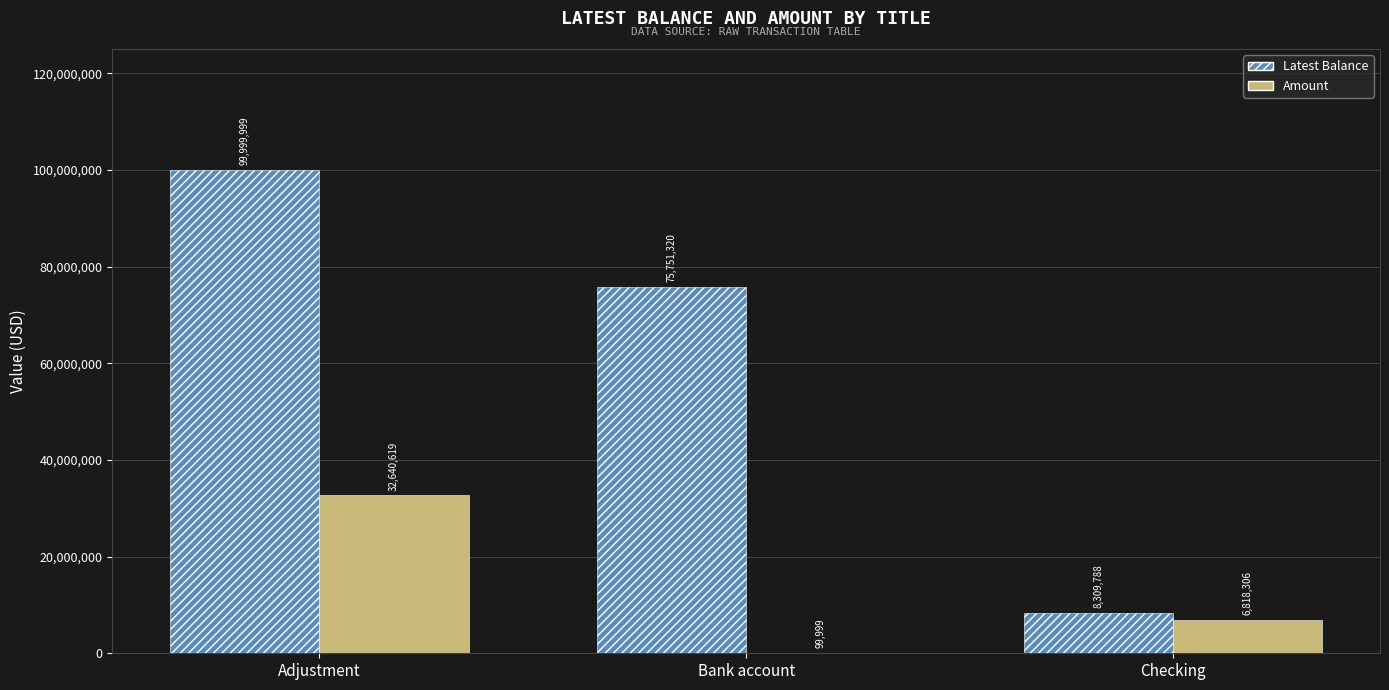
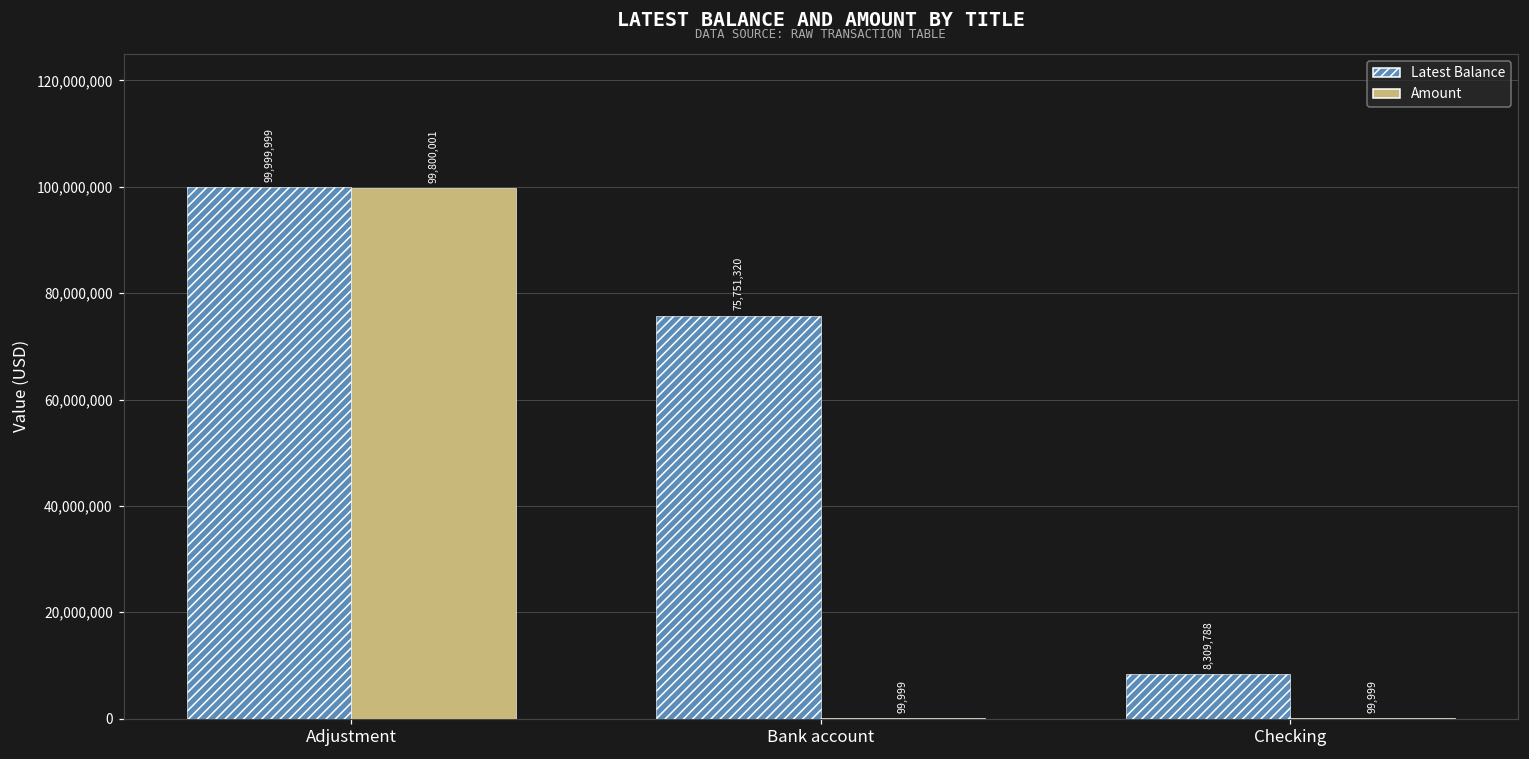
Amount, Adjustment: 32,640,619 -> 99,800,001
Amount, Checking: 6,818,306 -> 99,999
